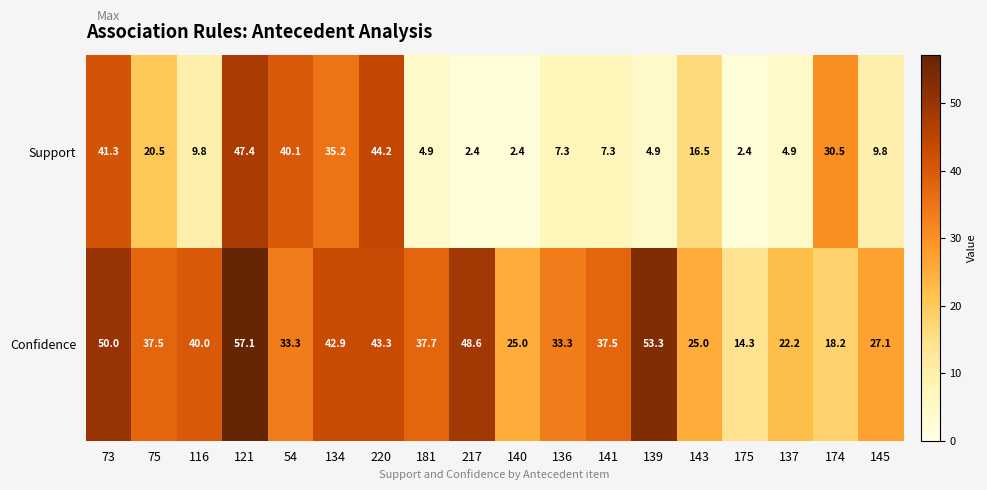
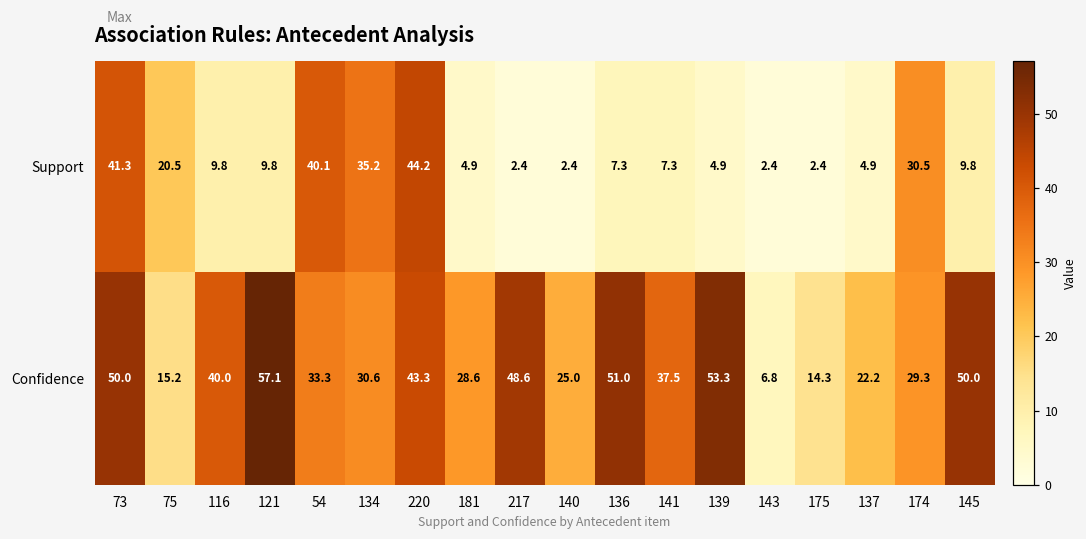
Support, 121: 47.4 -> 9.8
Support, 143: 16.5 -> 2.4
Confidence, 75: 37.5 -> 15.2
Confidence, 134: 42.9 -> 30.6
Confidence, 181: 37.7 -> 28.6
Confidence, 136: 33.3 -> 51.0
Confidence, 143: 25.0 -> 6.8
Confidence, 174: 18.2 -> 29.3
Confidence, 145: 27.1 -> 50.0
